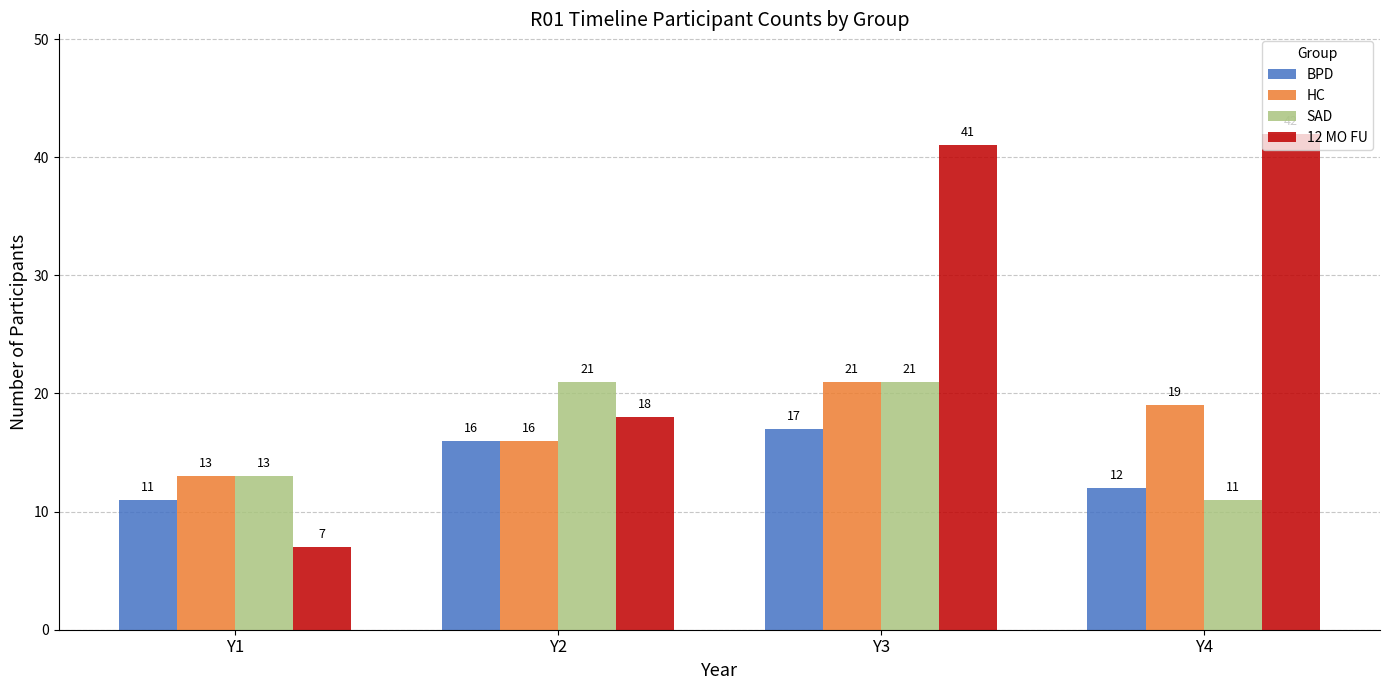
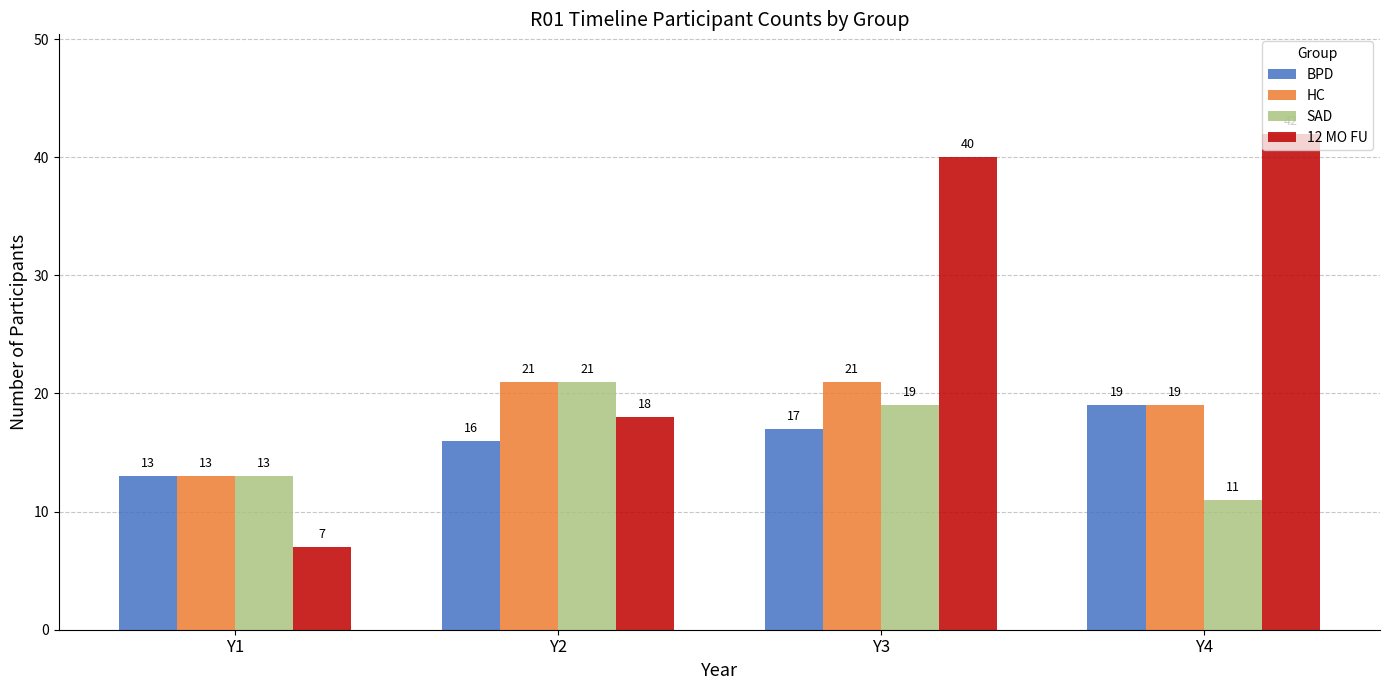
BPD, Y1: 11 -> 13
HC, Y2: 16 -> 21
SAD, Y3: 21 -> 19
12 MO FU, Y3: 41 -> 40
BPD, Y4: 12 -> 19
